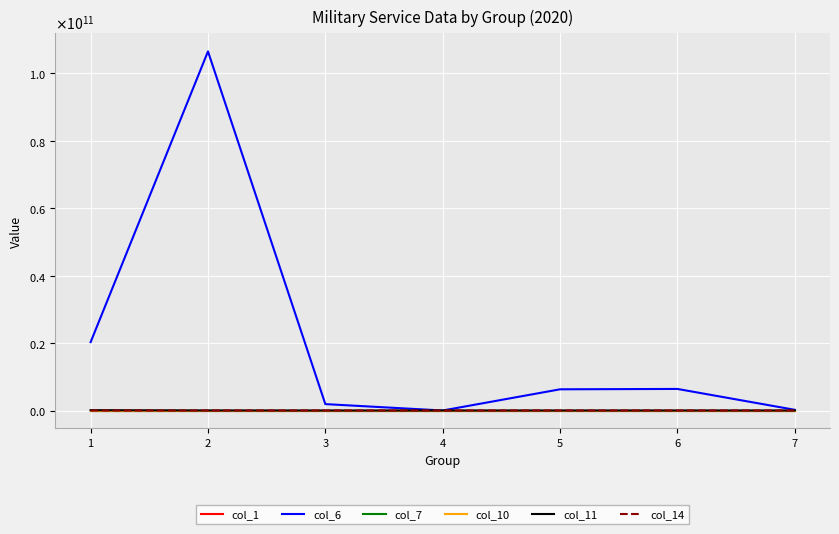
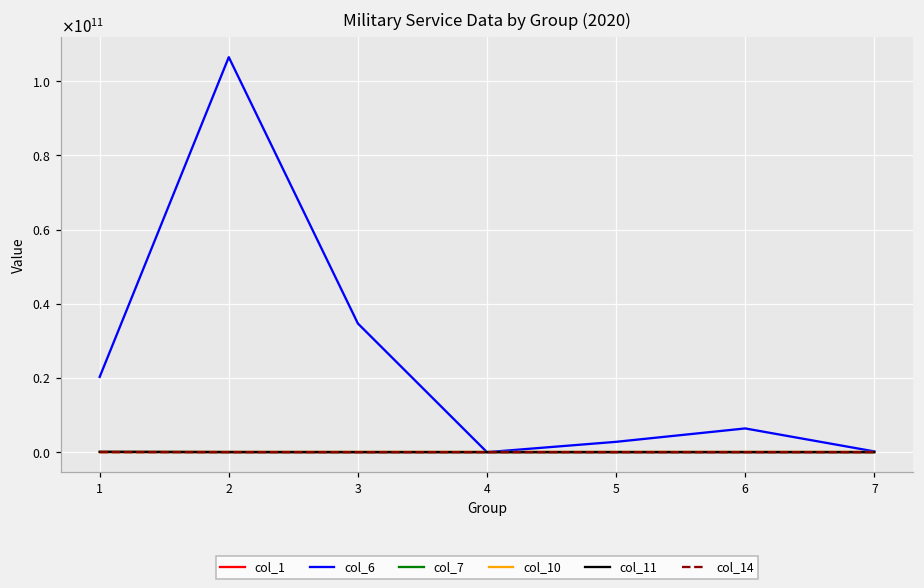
col_6, 3: 2000000000 -> 35000000000
col_6, 5: 6000000000 -> 3000000000
